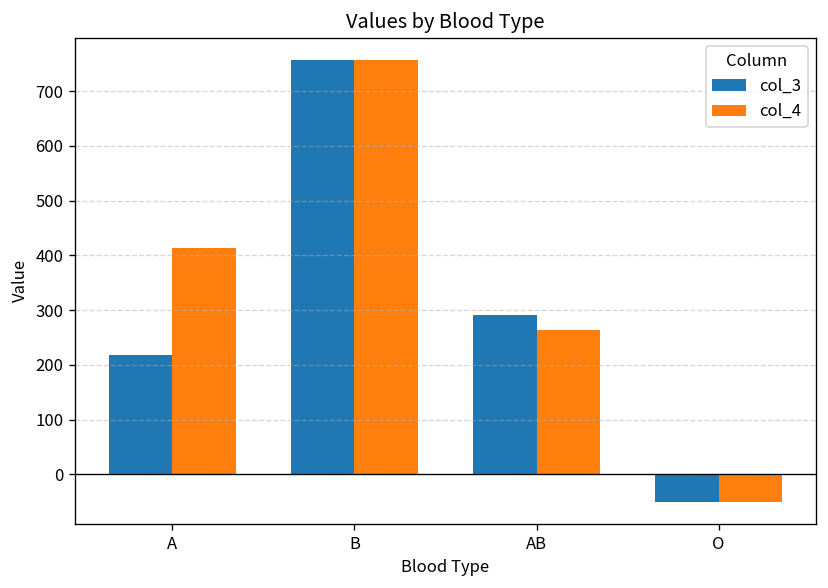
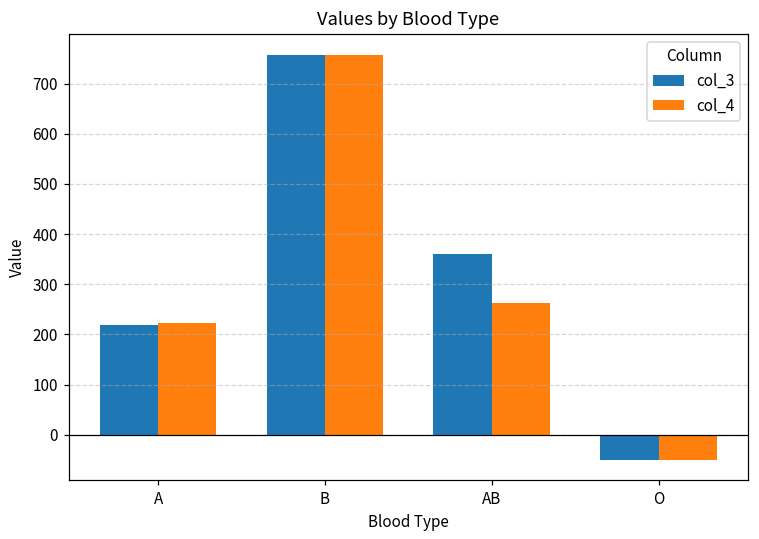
col_4, A: 410 -> 220
col_3, AB: 290 -> 360
